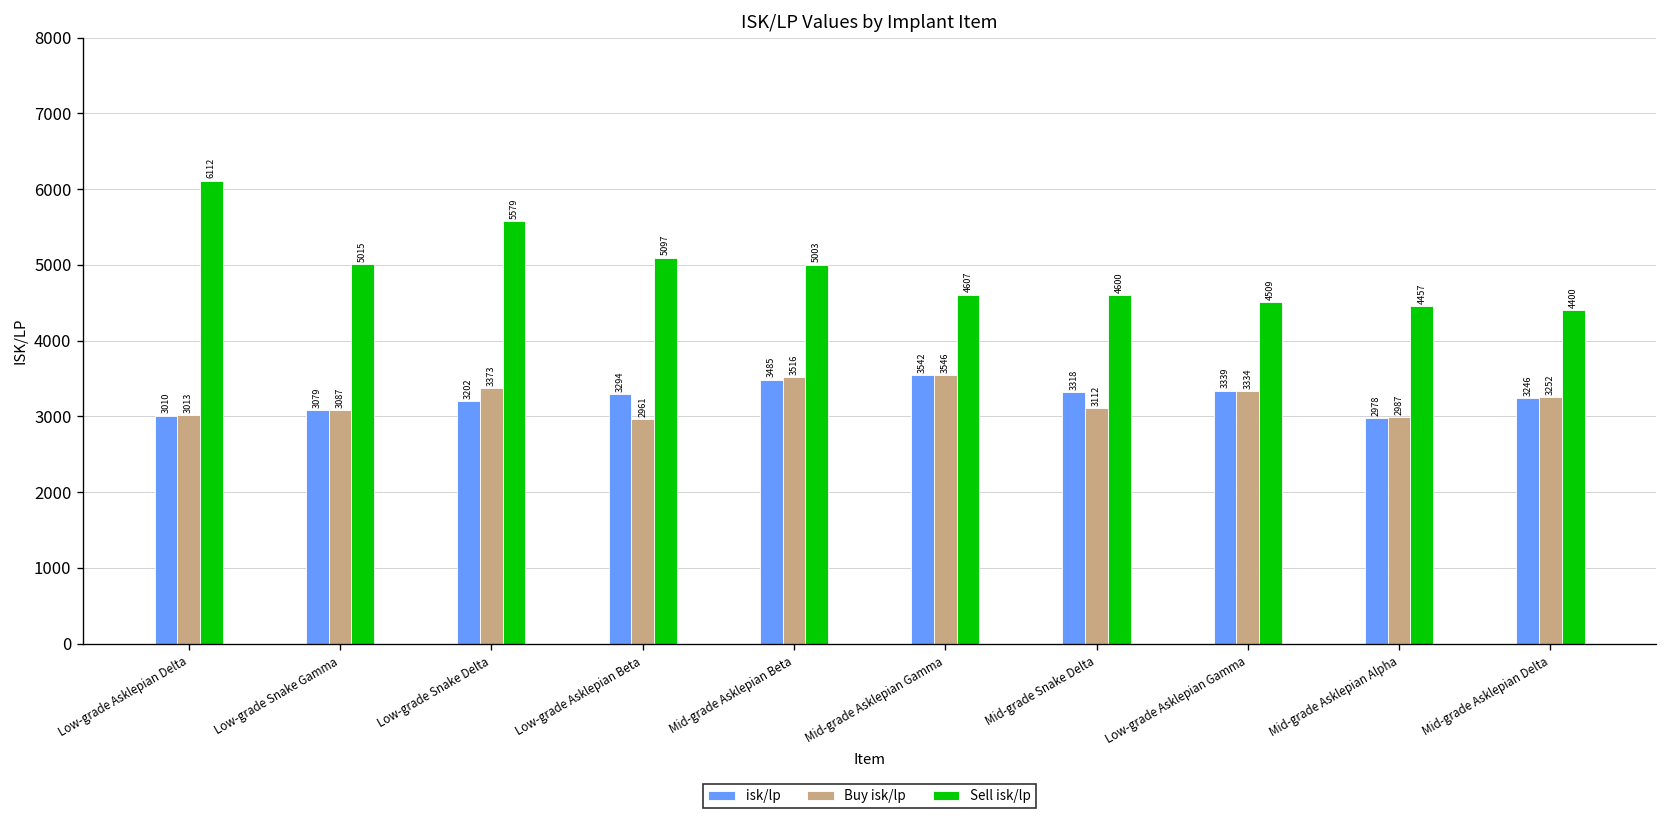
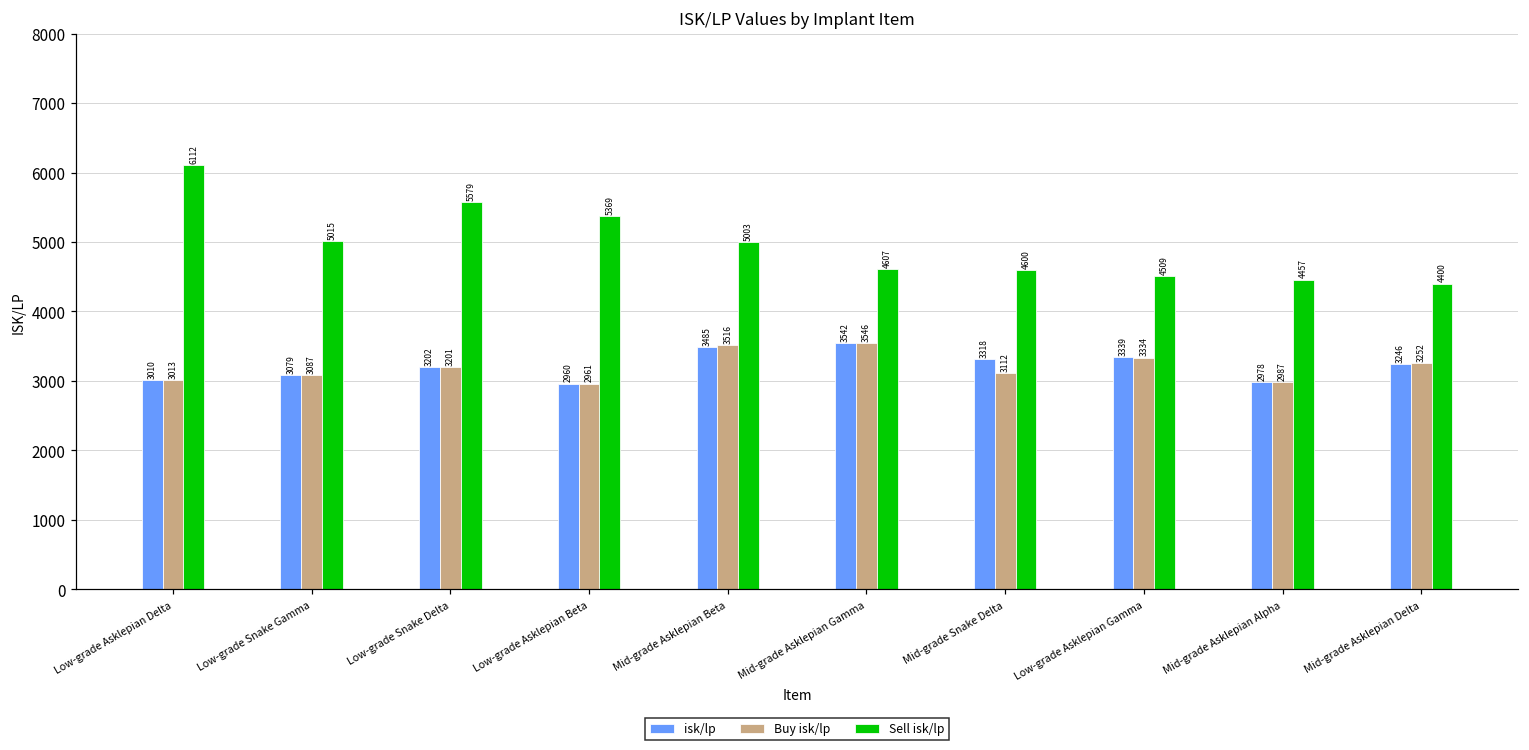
Buy isk/lp, Low-grade Snake Delta: 3373 -> 3201
isk/lp, Low-grade Asklepian Beta: 3294 -> 2960
Sell isk/lp, Low-grade Asklepian Beta: 5097 -> 5369
